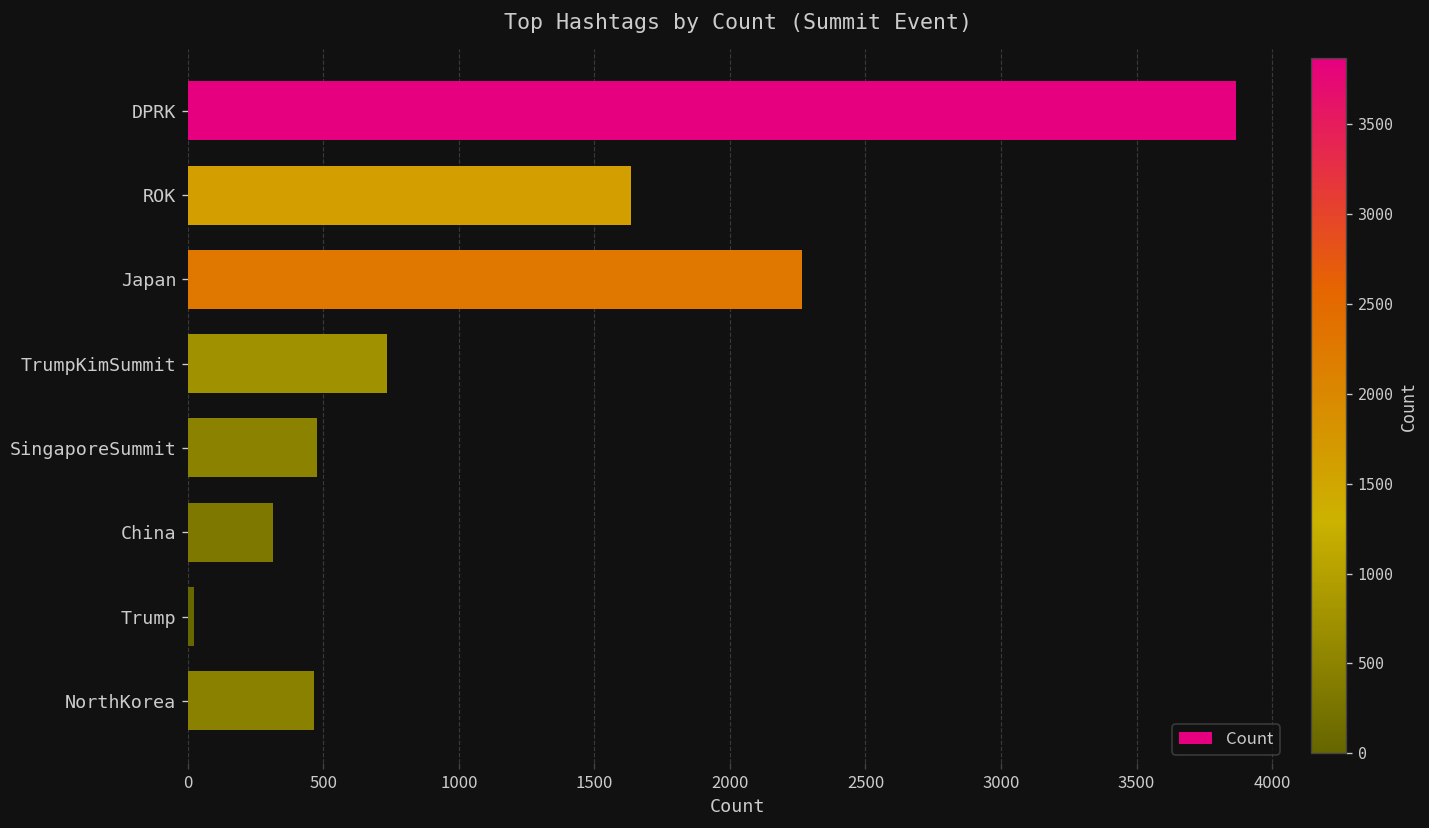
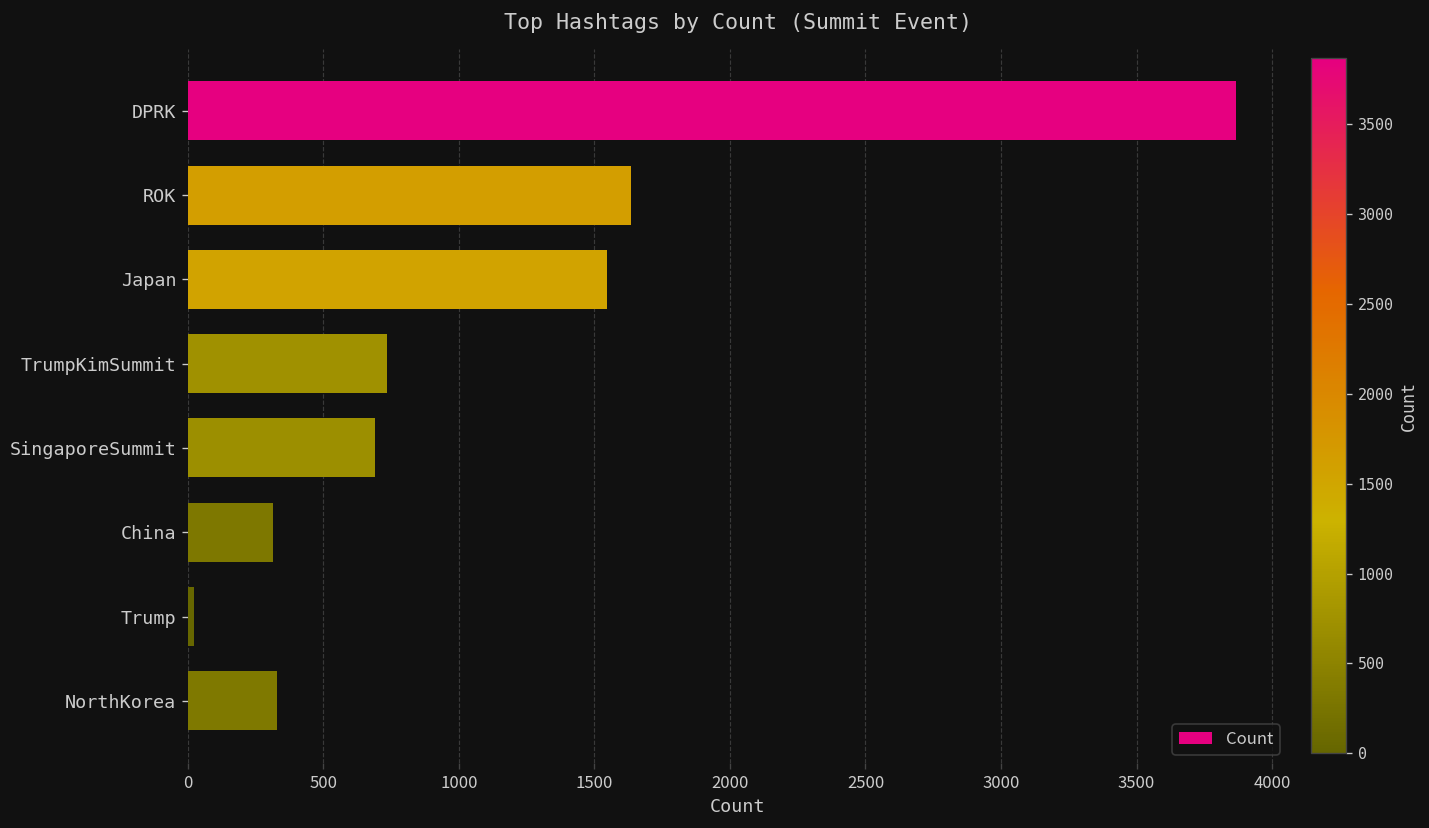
Japan: 2270 -> 1550
SingaporeSummit: 480 -> 690
NorthKorea: 460 -> 330
